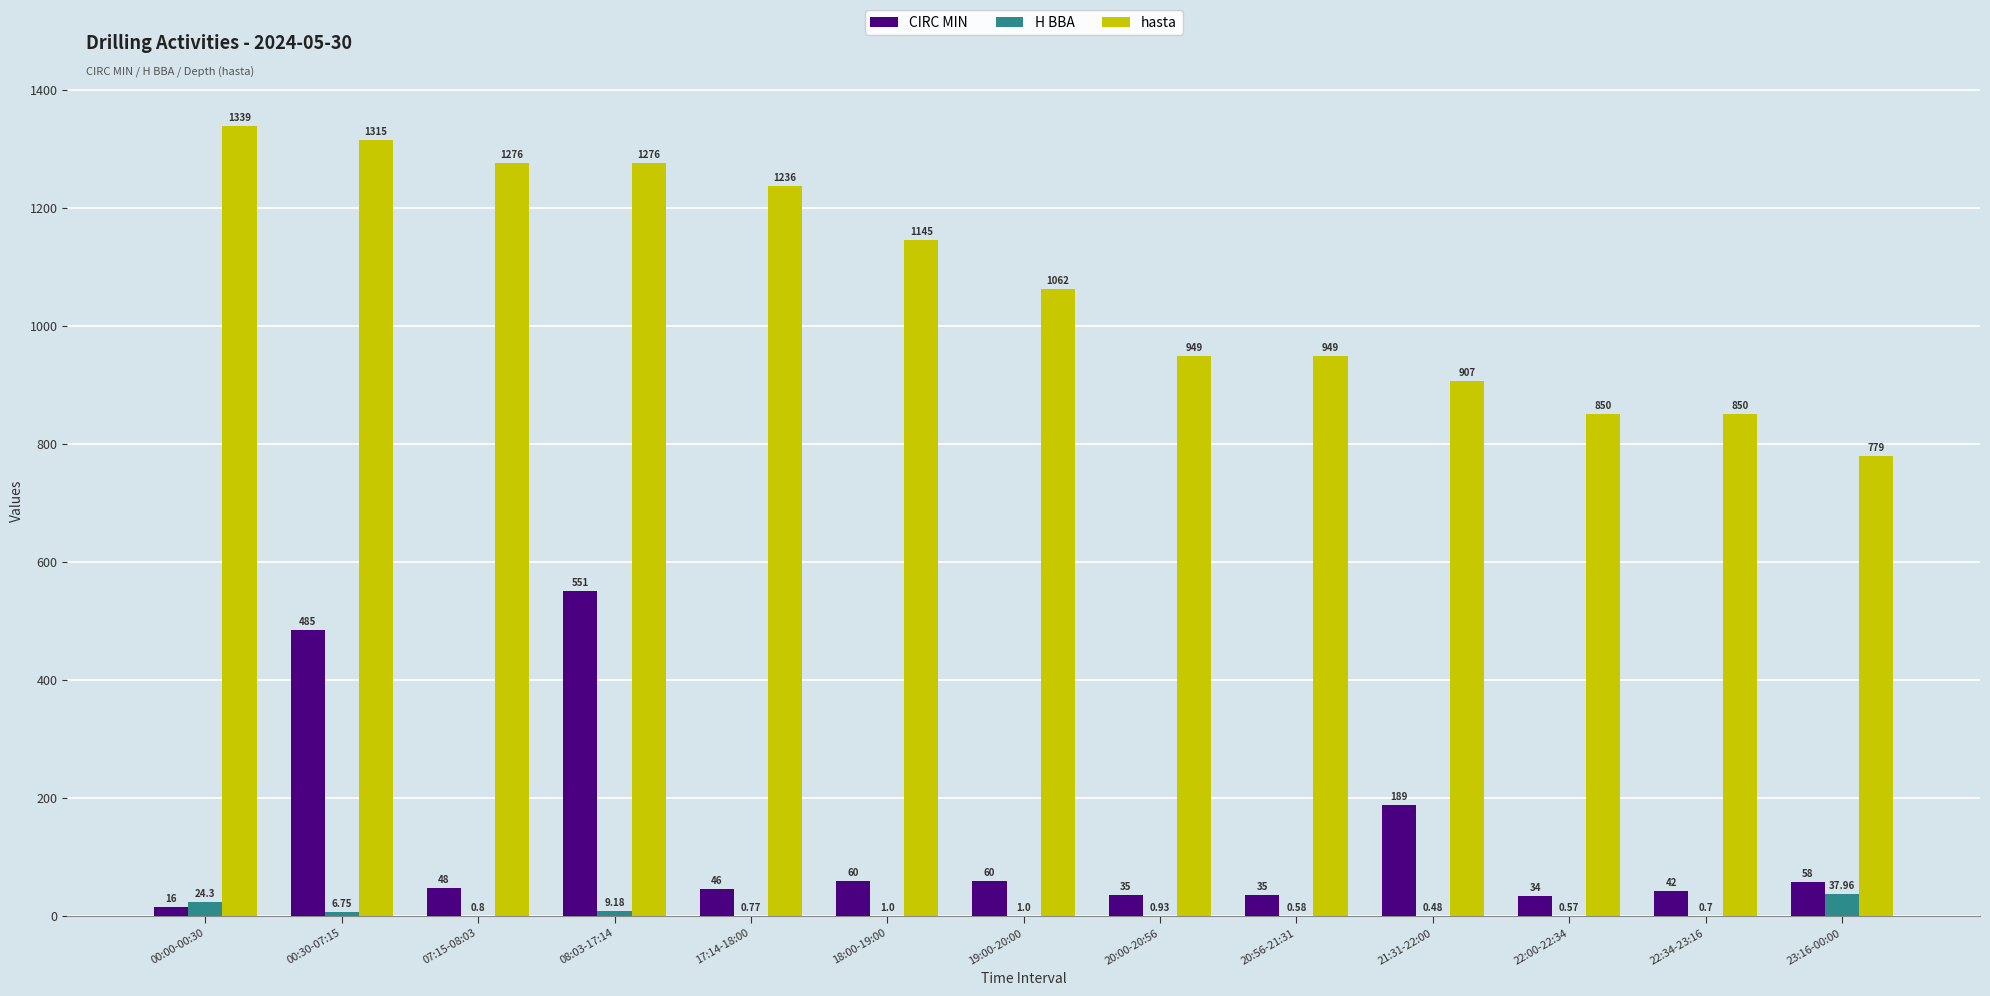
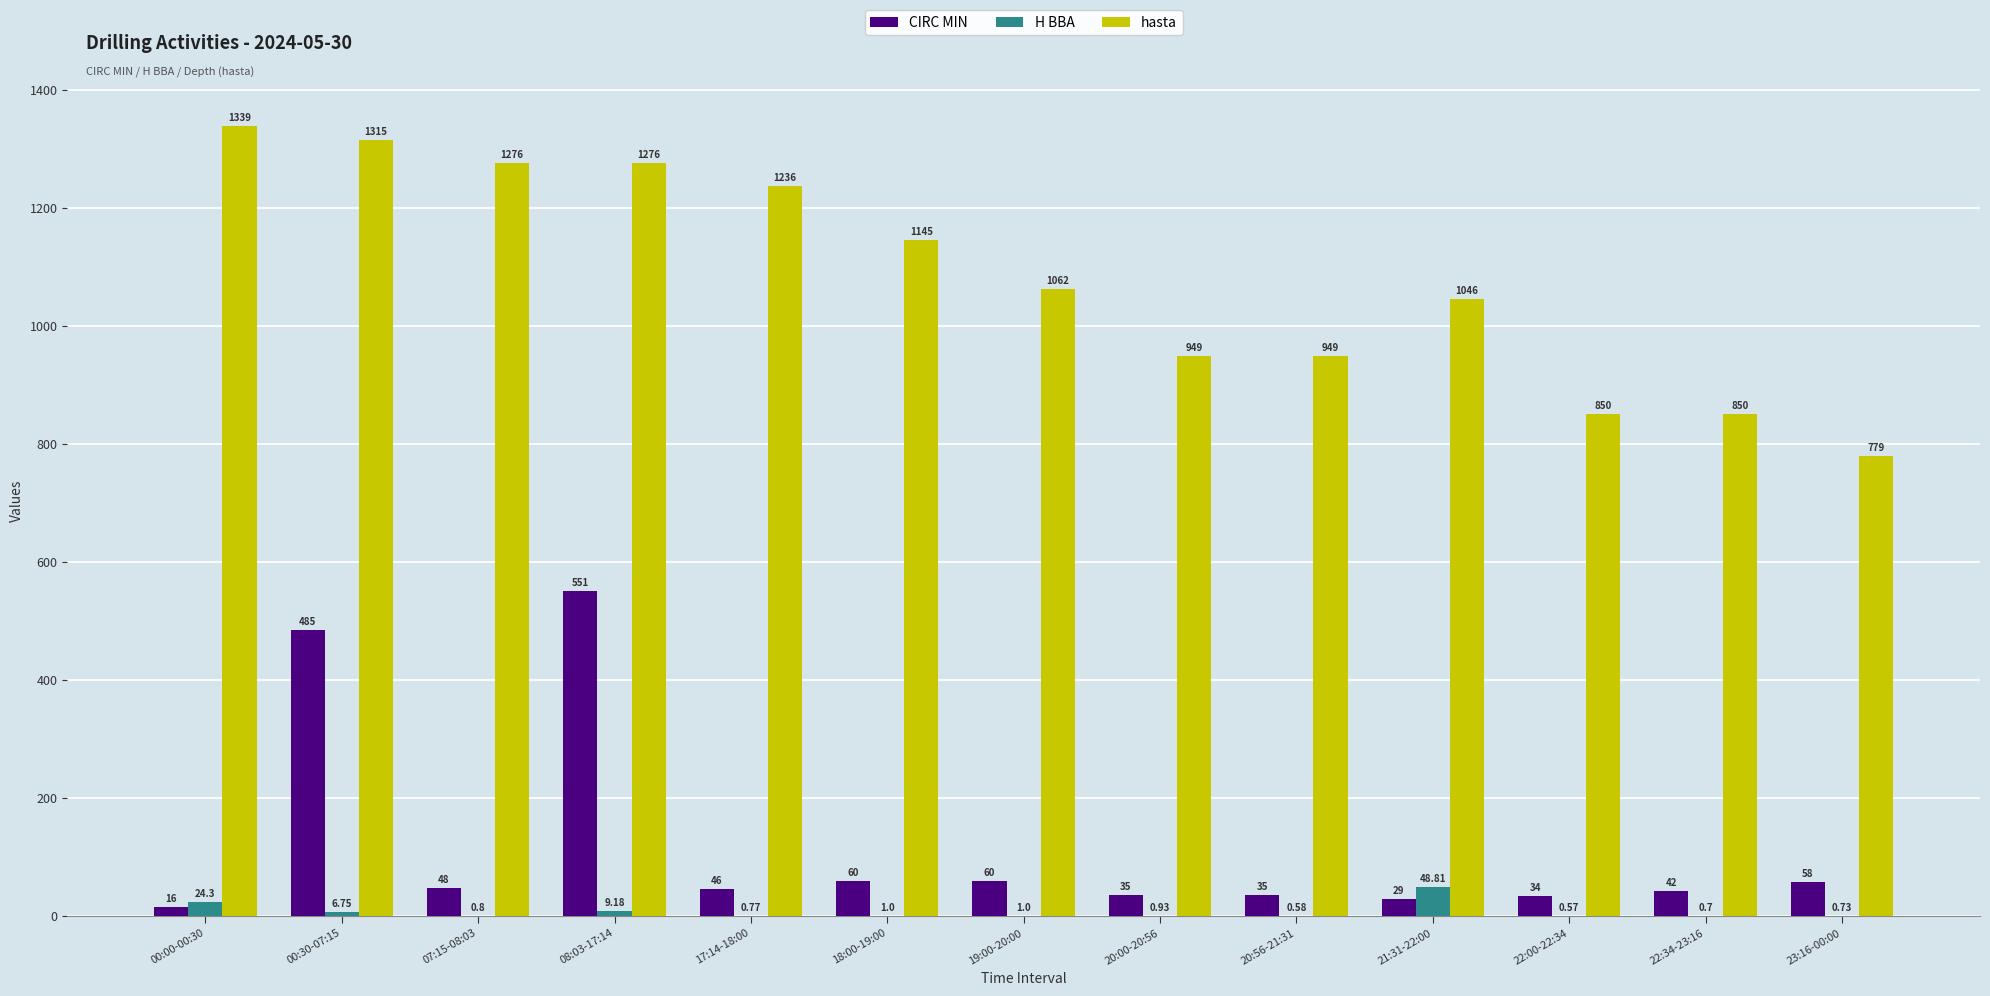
CIRC MIN, 21:31-22:00: 189 -> 29
H BBA, 21:31-22:00: 0.48 -> 48.81
hasta, 21:31-22:00: 907 -> 1046
H BBA, 23:16-00:00: 37.96 -> 0.73
